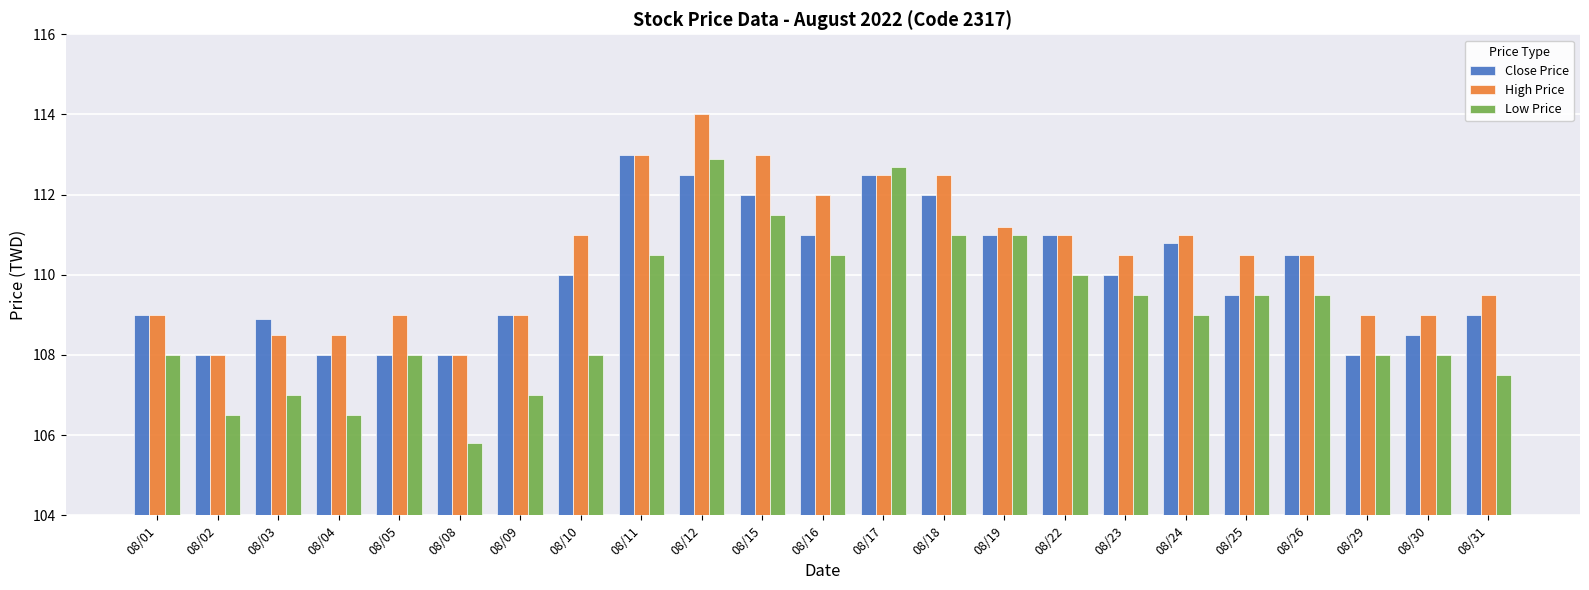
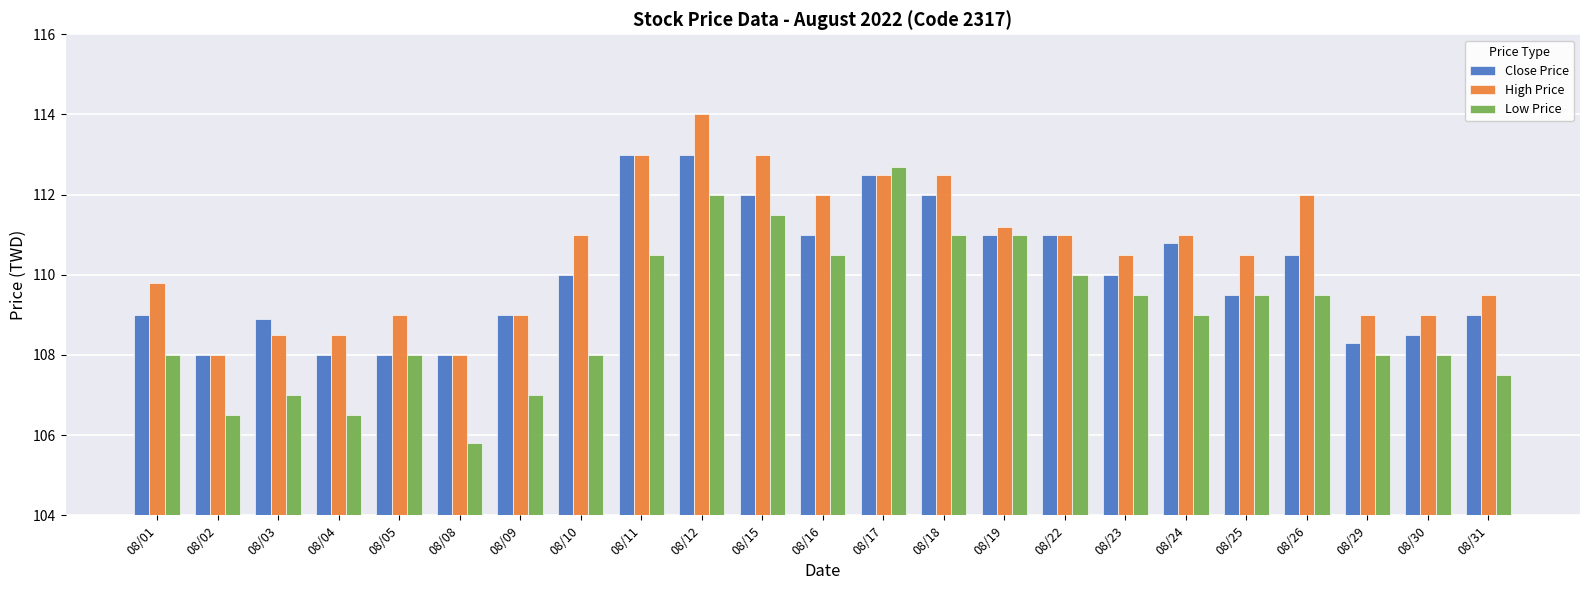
High Price, 08/01: 109.0 -> 109.8
Close Price, 08/12: 112.5 -> 113.0
Low Price, 08/12: 112.9 -> 112.0
High Price, 08/26: 110.5 -> 112.0
Close Price, 08/29: 108.0 -> 108.3
